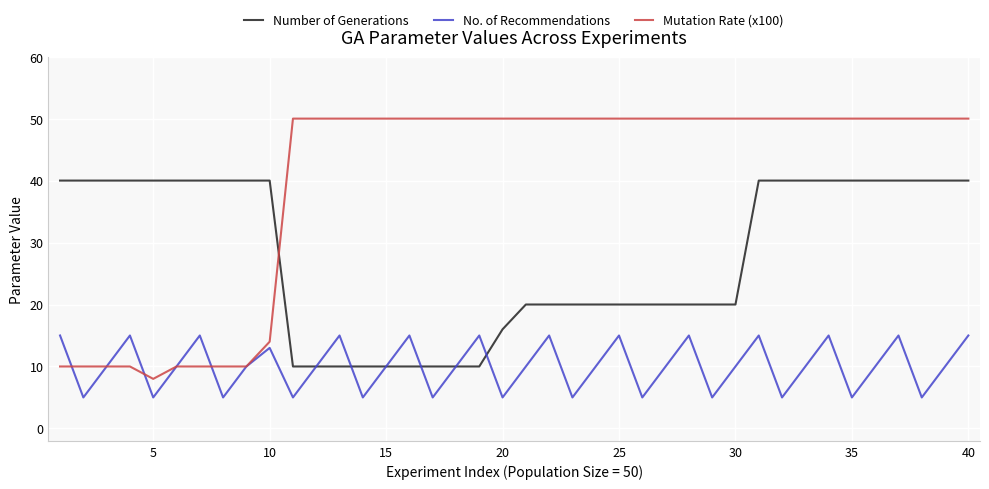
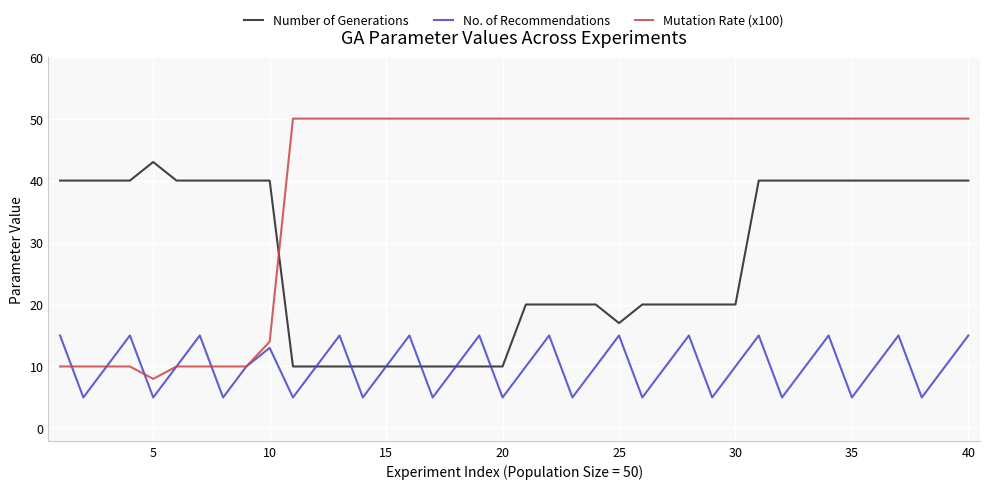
Number of Generations, 5: 40 -> 43
Number of Generations, 20: 16 -> 10
Number of Generations, 25: 20 -> 17
